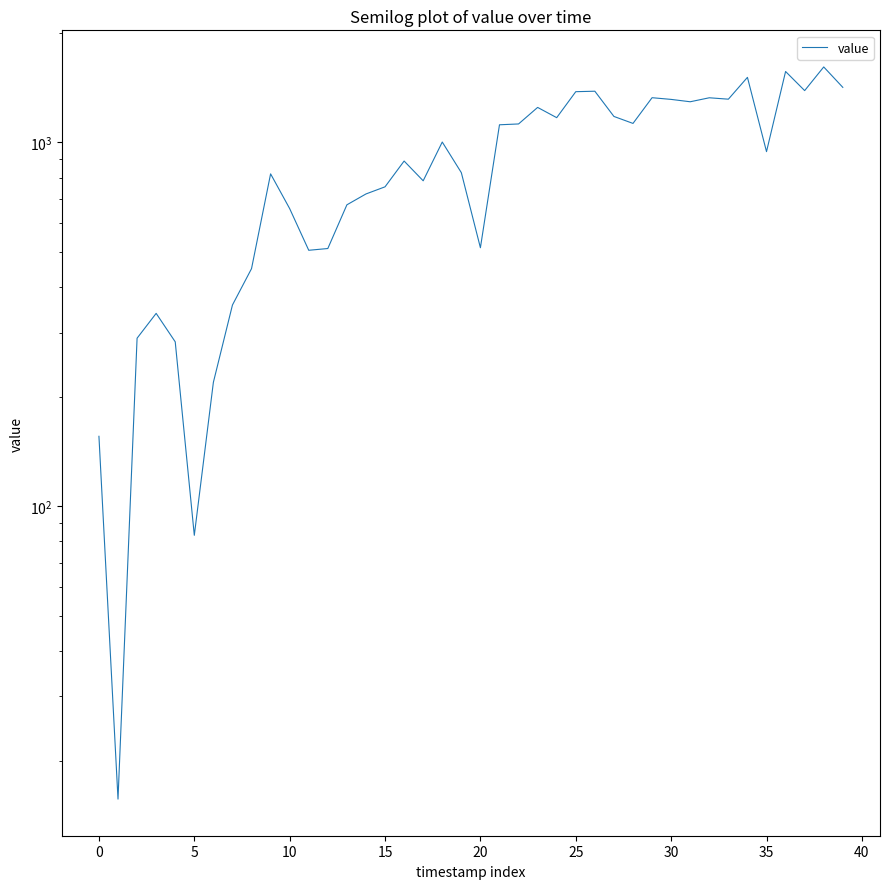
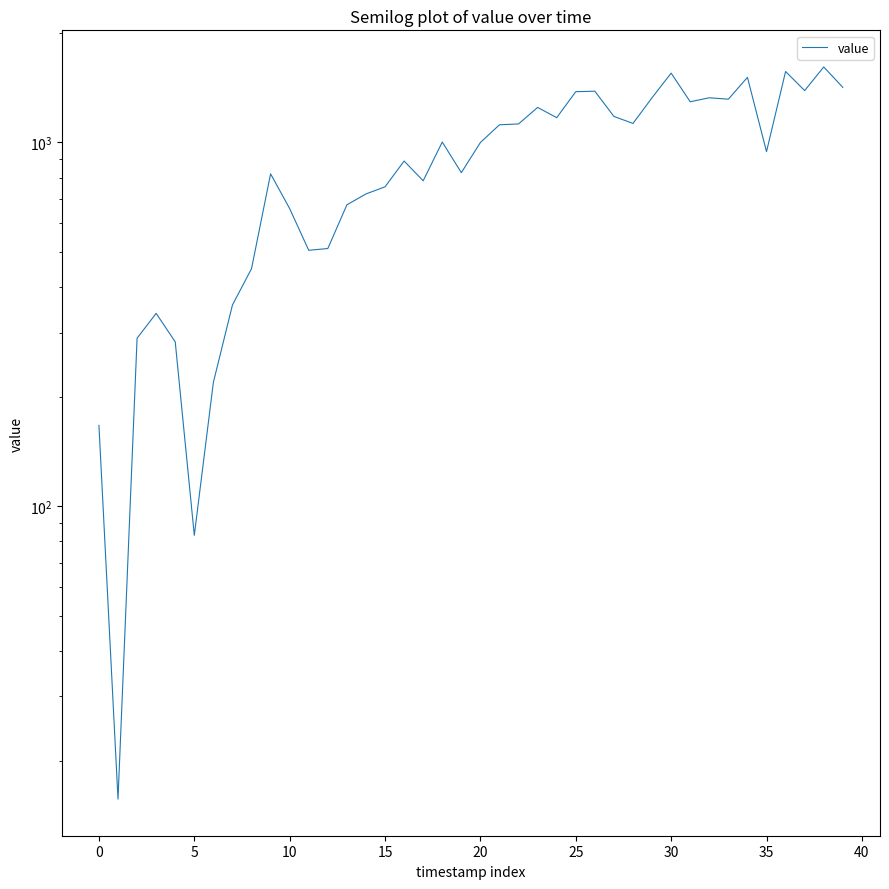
0: 156 -> 170
20: 510 -> 1000
30: 1310 -> 1550
